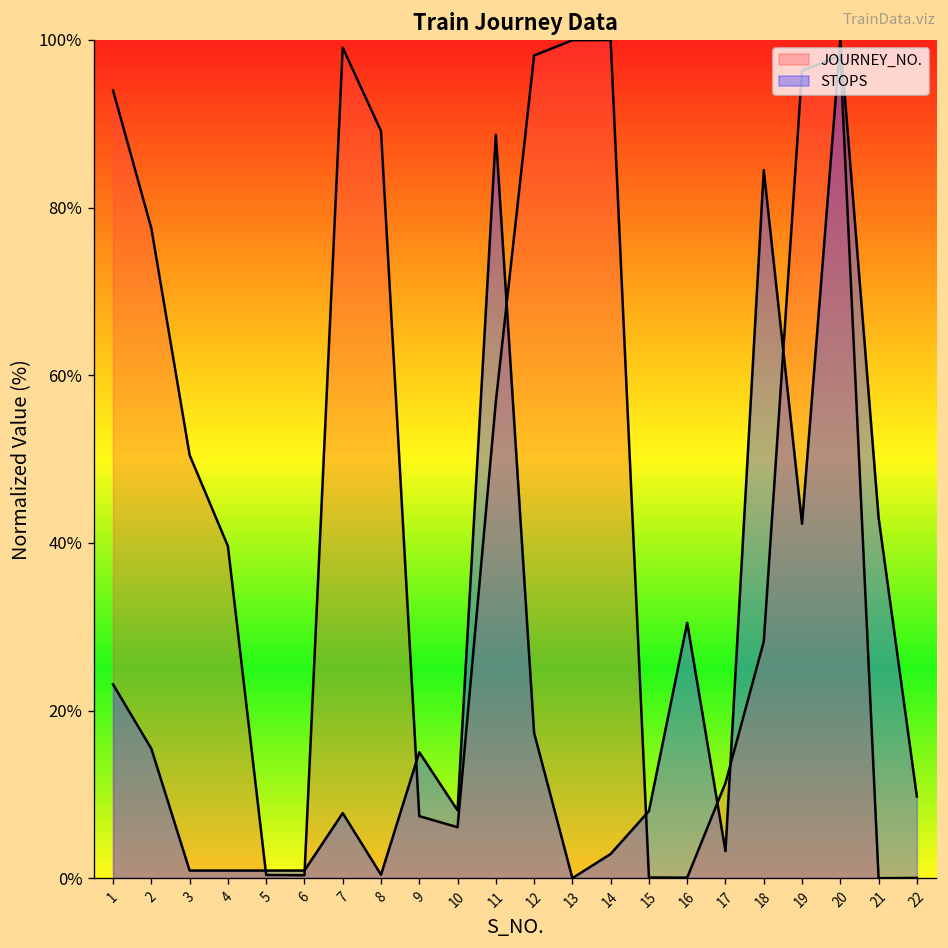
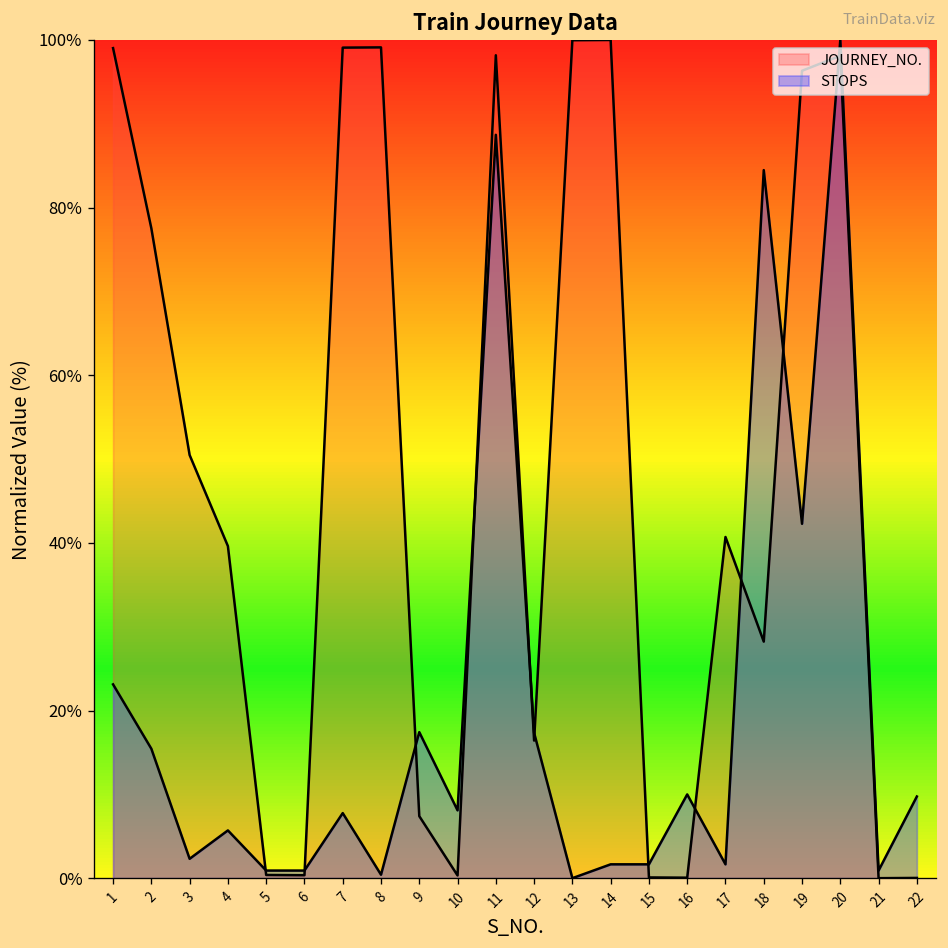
JOURNEY_NO., 1: 94% -> 99%
STOPS, 3: 1% -> 2%
STOPS, 4: 1% -> 6%
JOURNEY_NO., 8: 89% -> 99%
STOPS, 9: 15% -> 17%
JOURNEY_NO., 10: 6% -> 0%
JOURNEY_NO., 11: 57% -> 98%
JOURNEY_NO., 12: 98% -> 16%
STOPS, 14: 3% -> 2%
STOPS, 15: 8% -> 2%
STOPS, 16: 30% -> 10%
JOURNEY_NO., 17: 11% -> 41%
STOPS, 17: 3% -> 2%
STOPS, 21: 43% -> 1%
